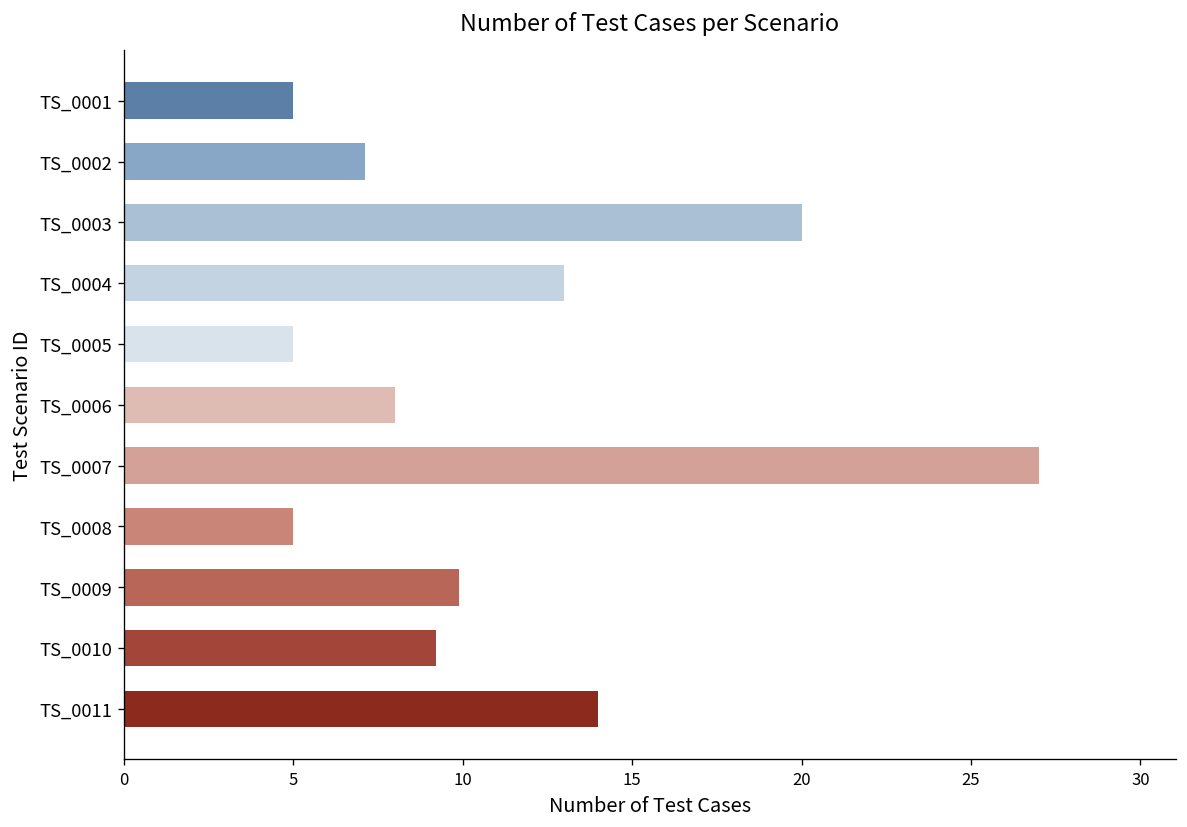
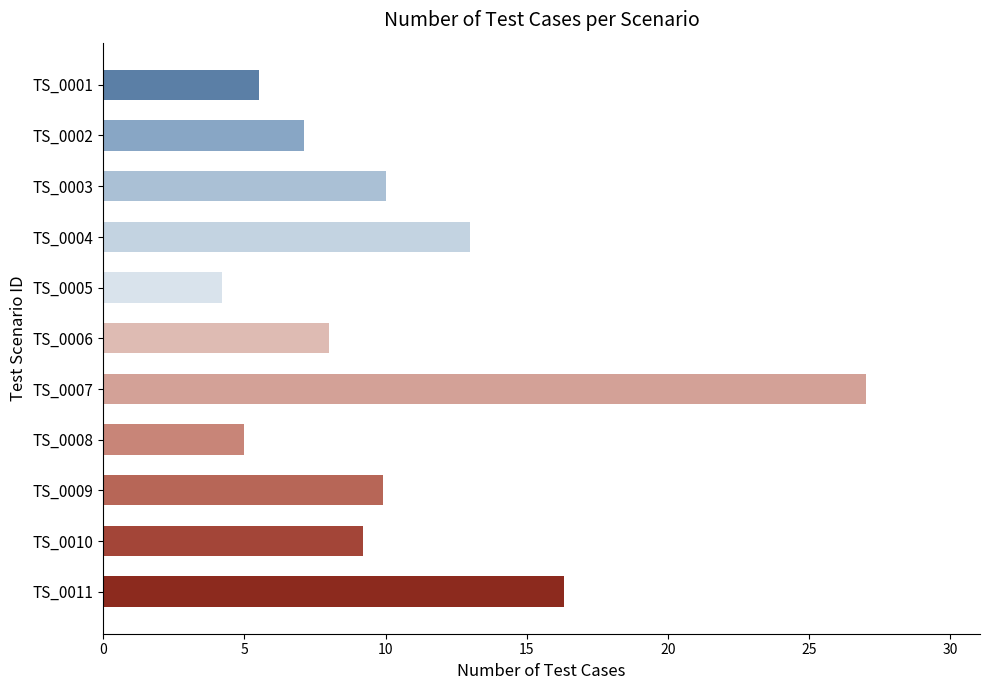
TS_0001: 5.0 -> 5.5
TS_0003: 20 -> 10
TS_0005: 5.0 -> 4.2
TS_0011: 14.0 -> 16.3
